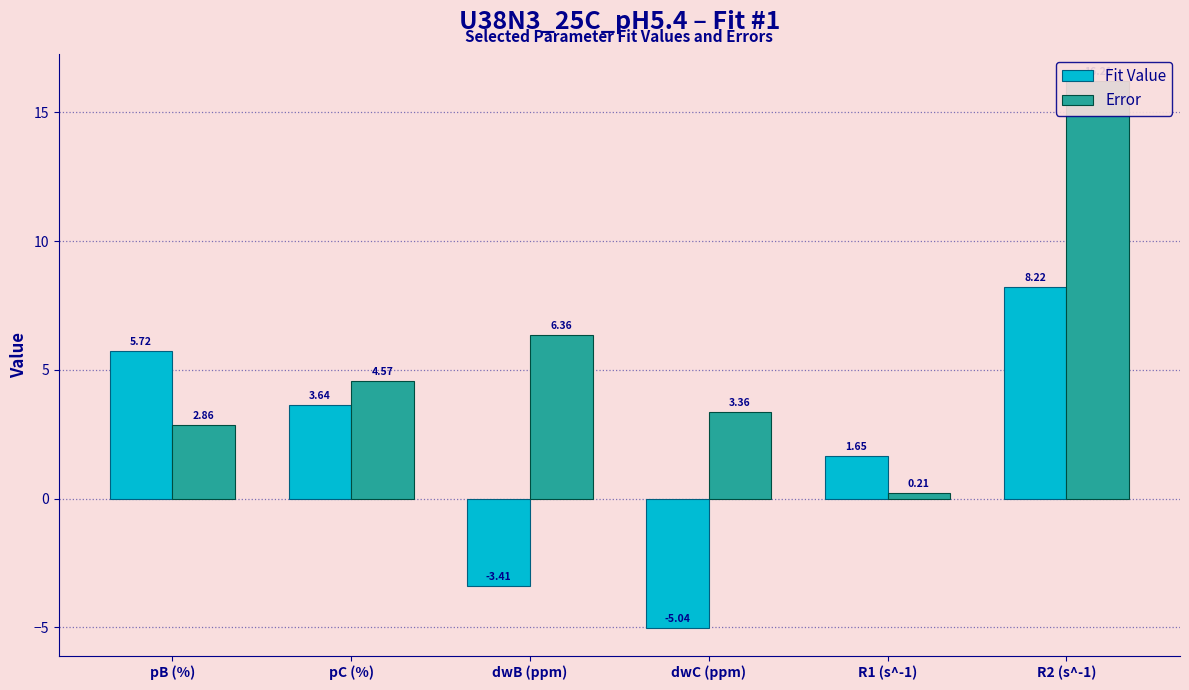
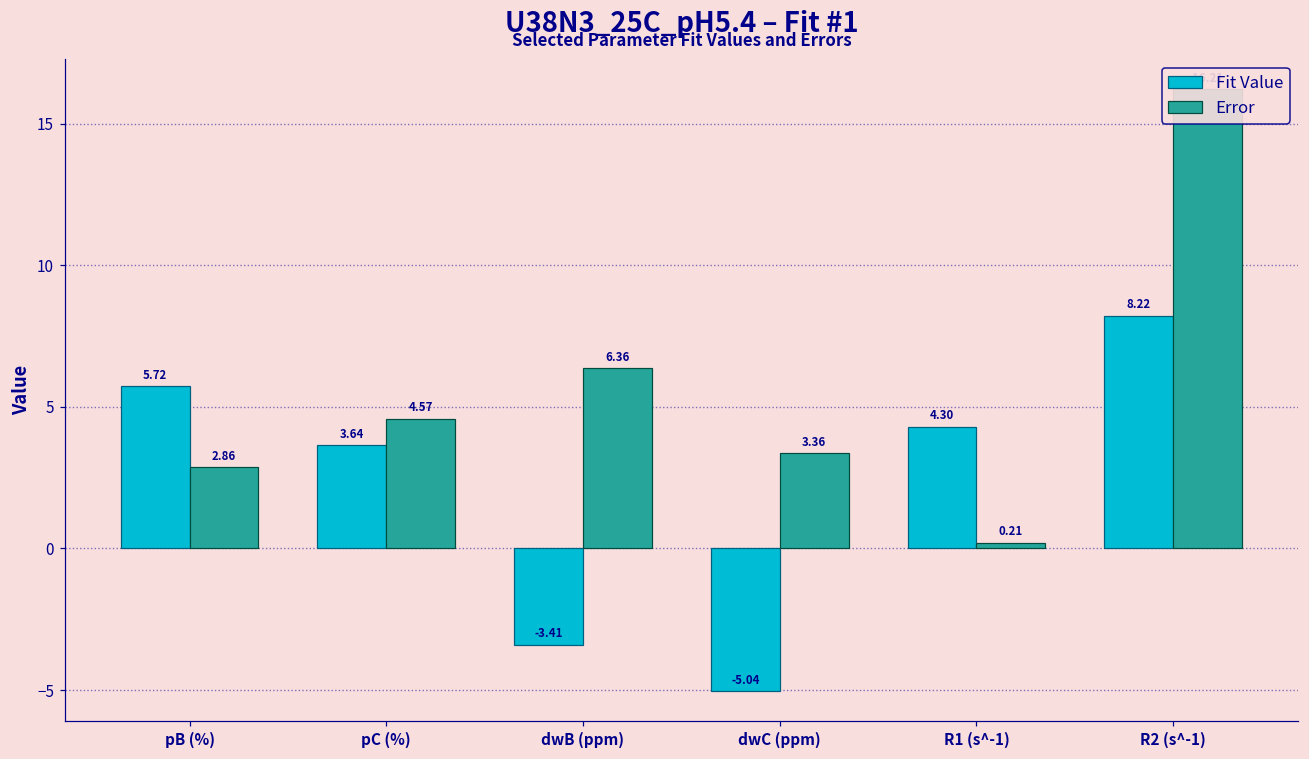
Fit Value, R1 (s^-1): 1.65 -> 4.30
